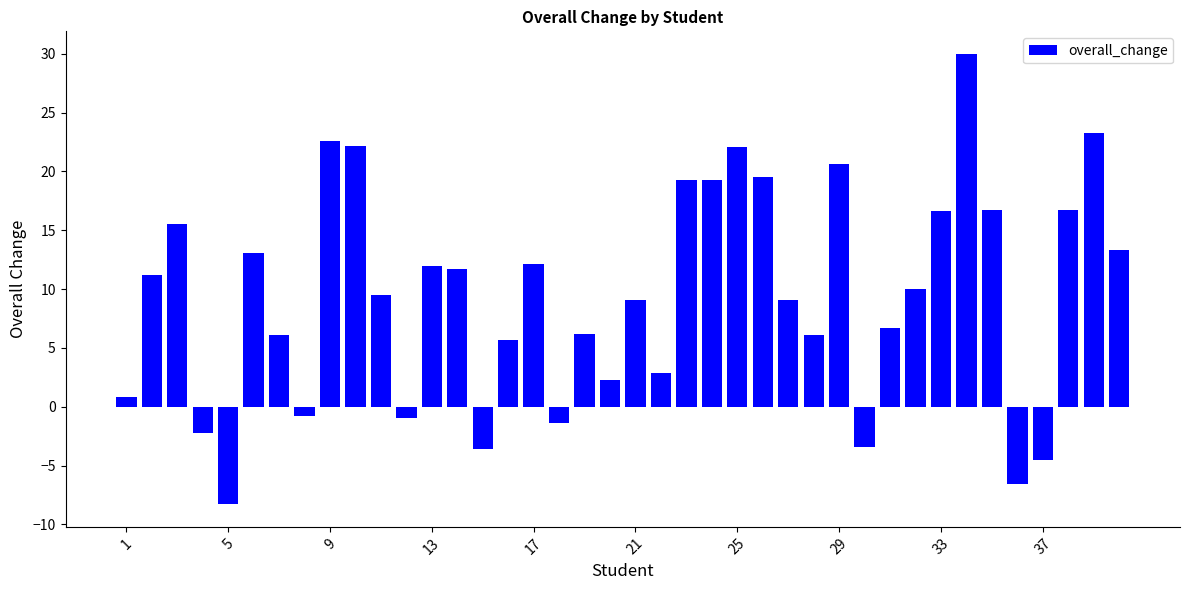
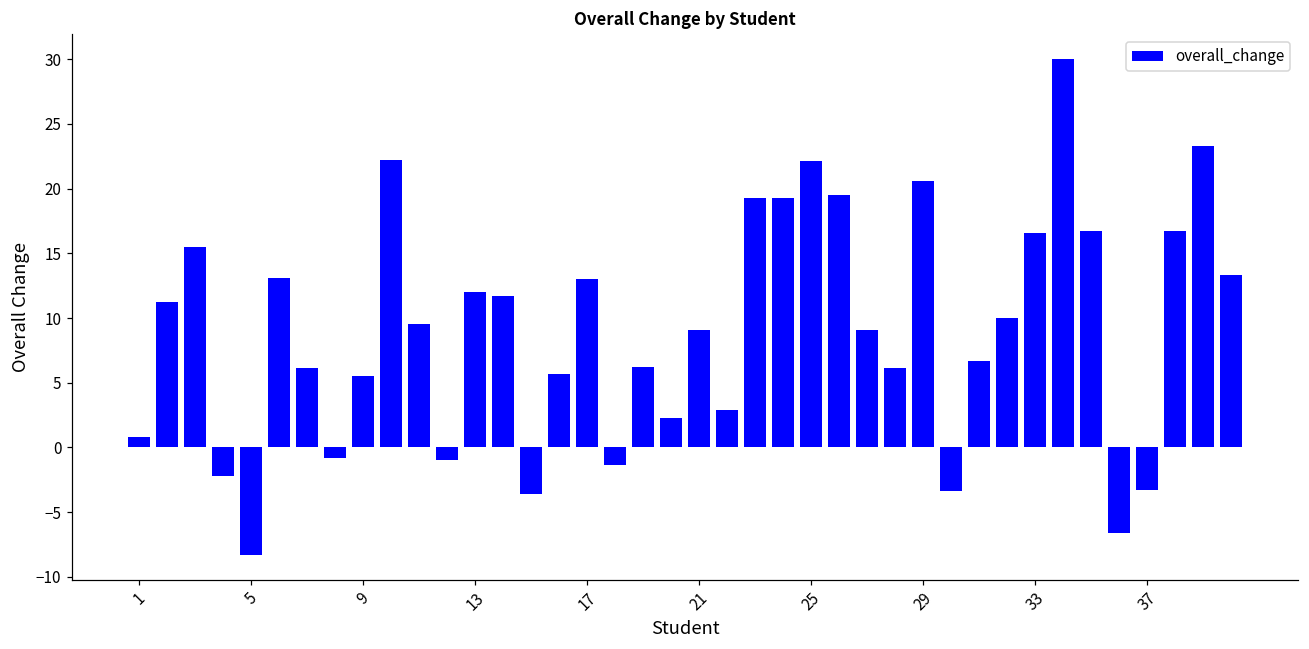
9: 22.6 -> 5.5
17: 12.1 -> 13.0
37: -4.5 -> -3.3
